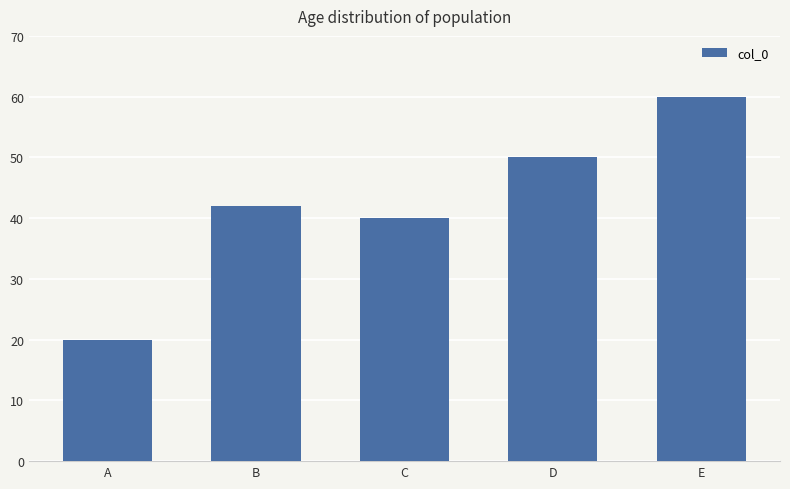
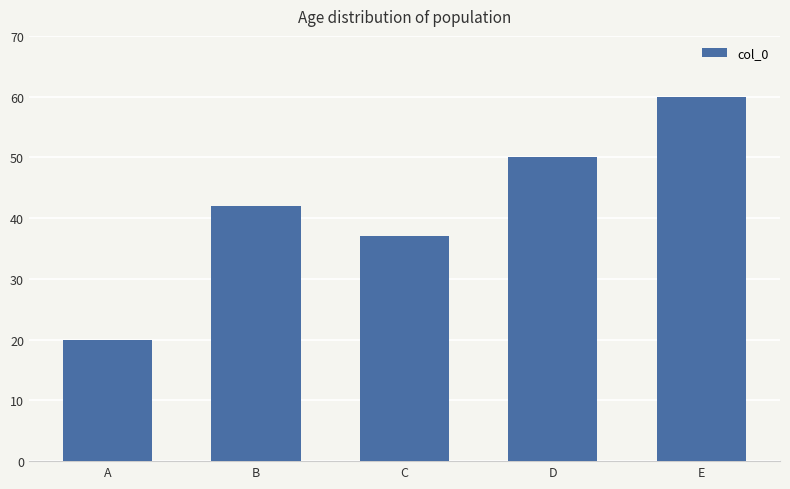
C: 40 -> 37
